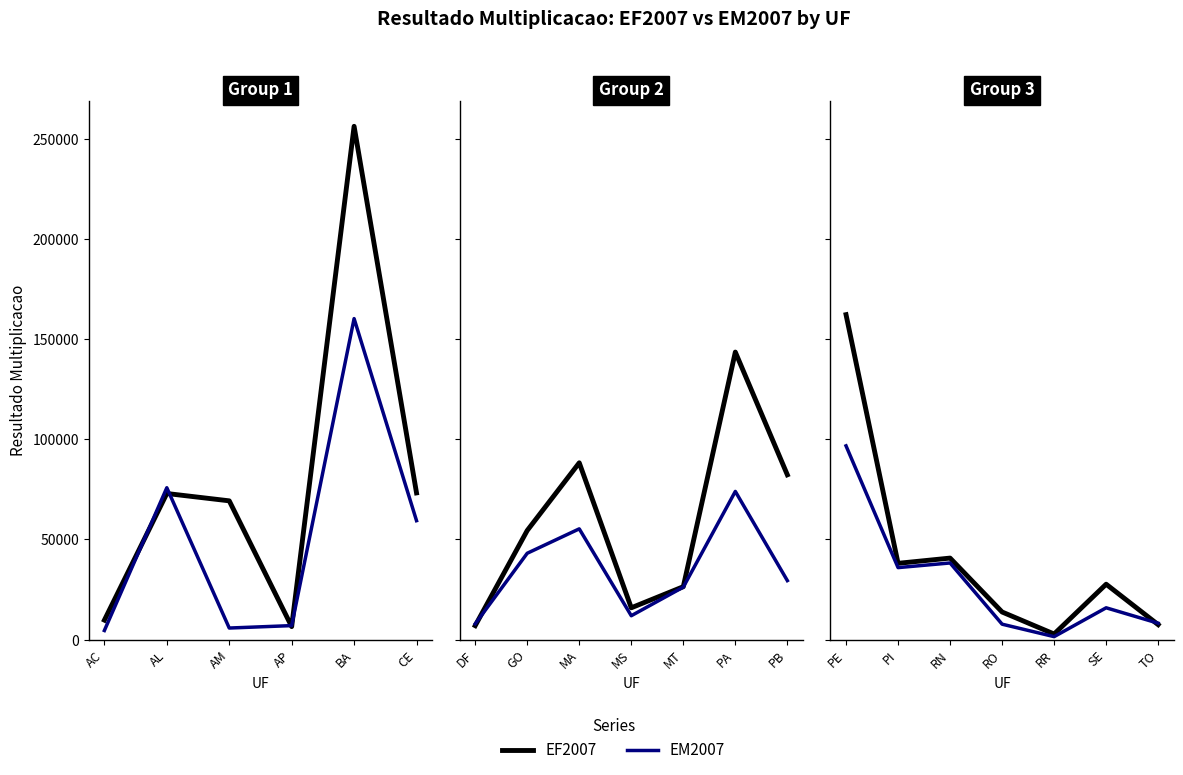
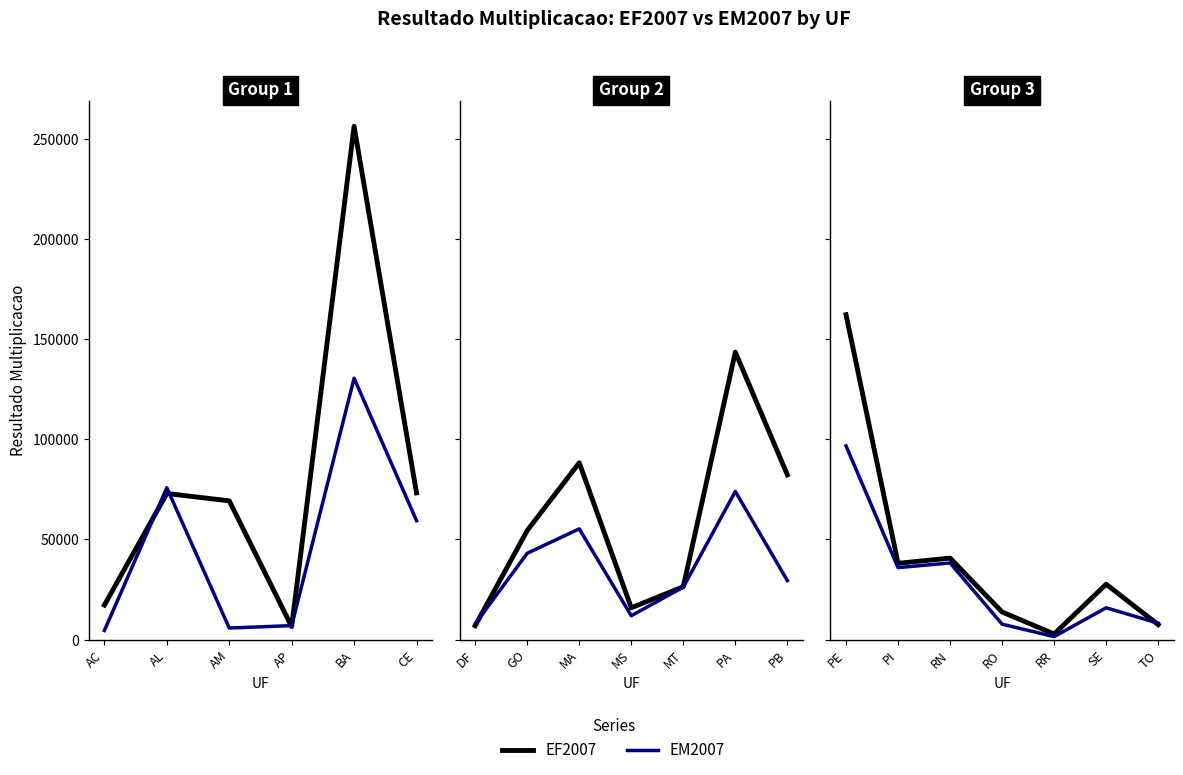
Group 1, EF2007, AC: 10000 -> 17000
Group 1, EM2007, BA: 160000 -> 131000
